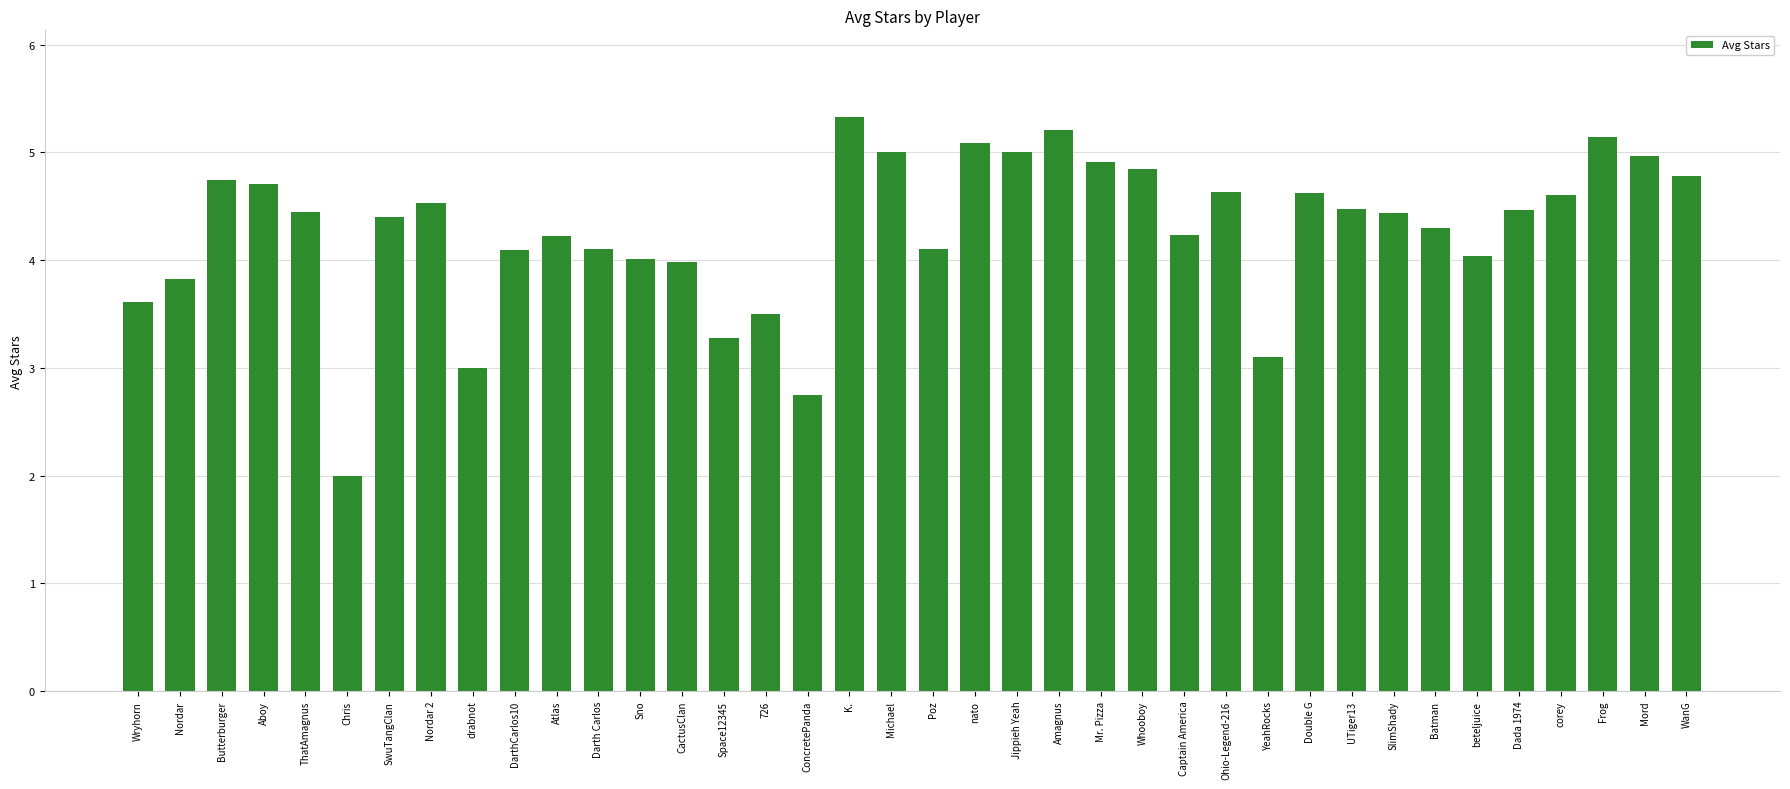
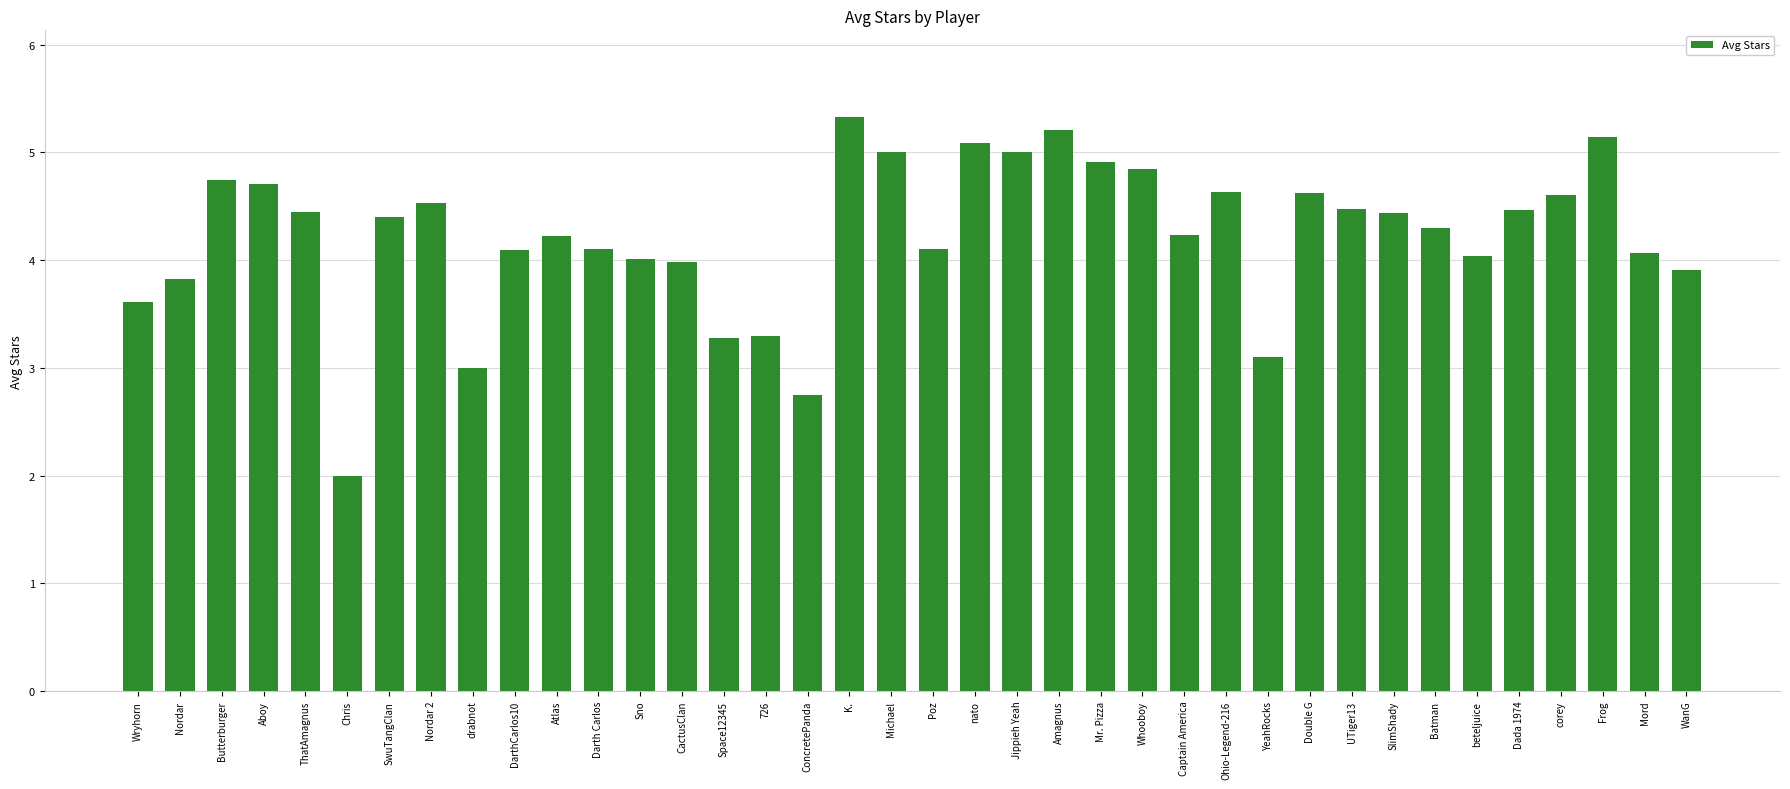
726: 3.5 -> 3.3
Mord: 4.96 -> 4.06
WanG: 4.78 -> 3.91
